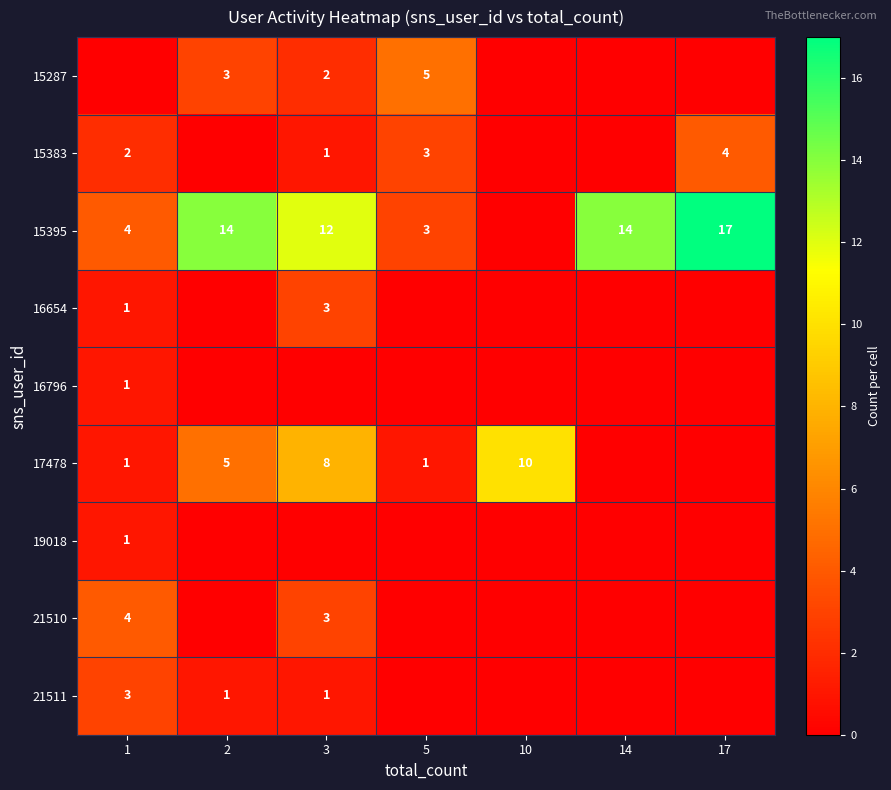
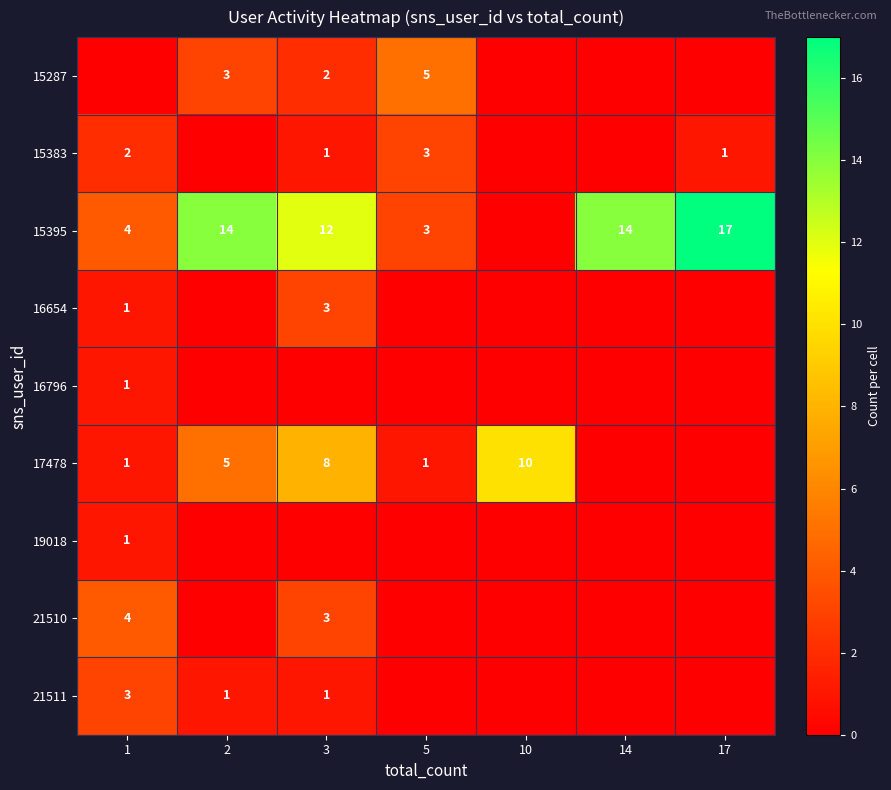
15383, 17: 4 -> 1
